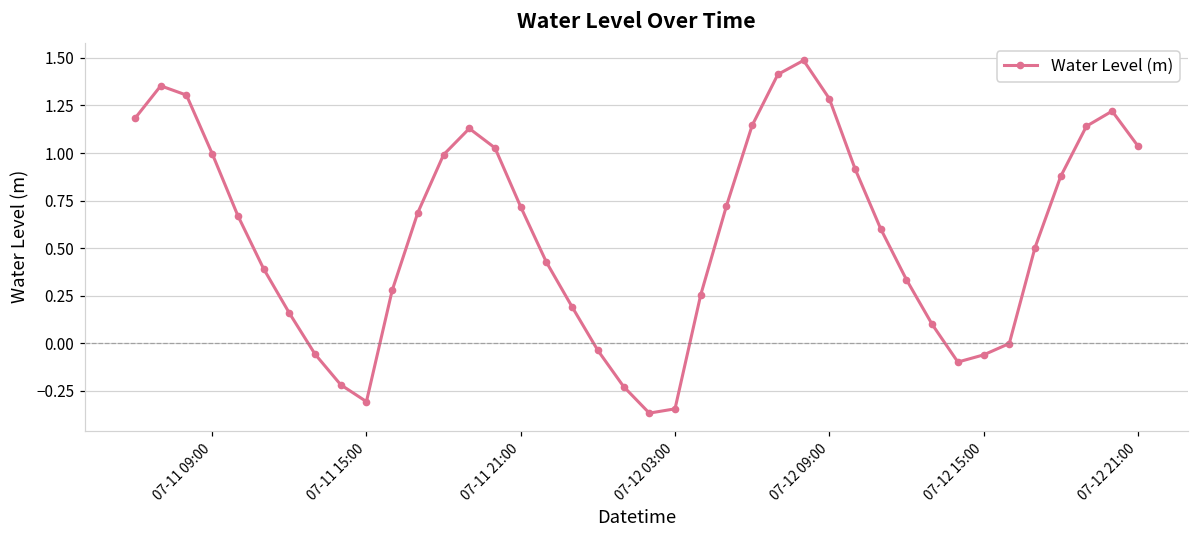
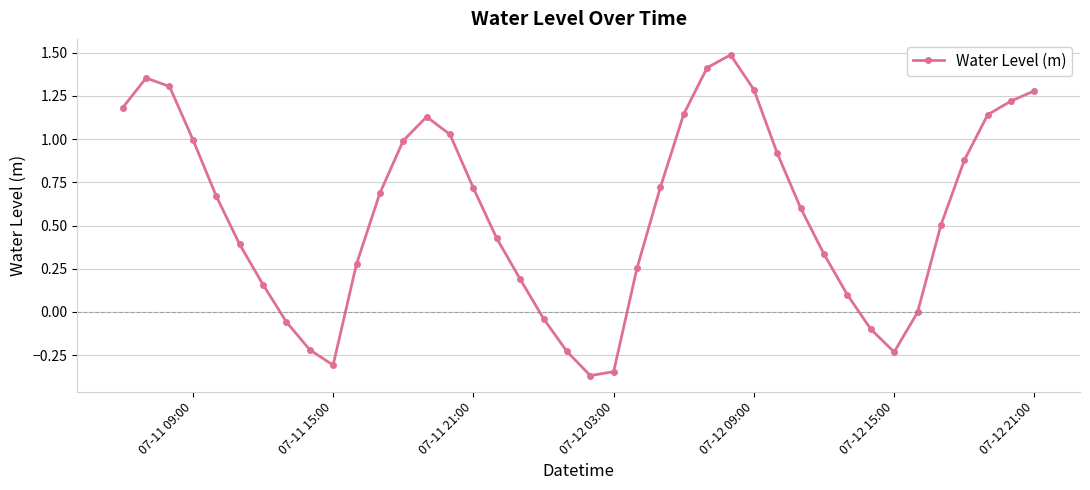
07-12 15:00: -0.06 -> -0.23
07-12 21:00: 1.04 -> 1.28
